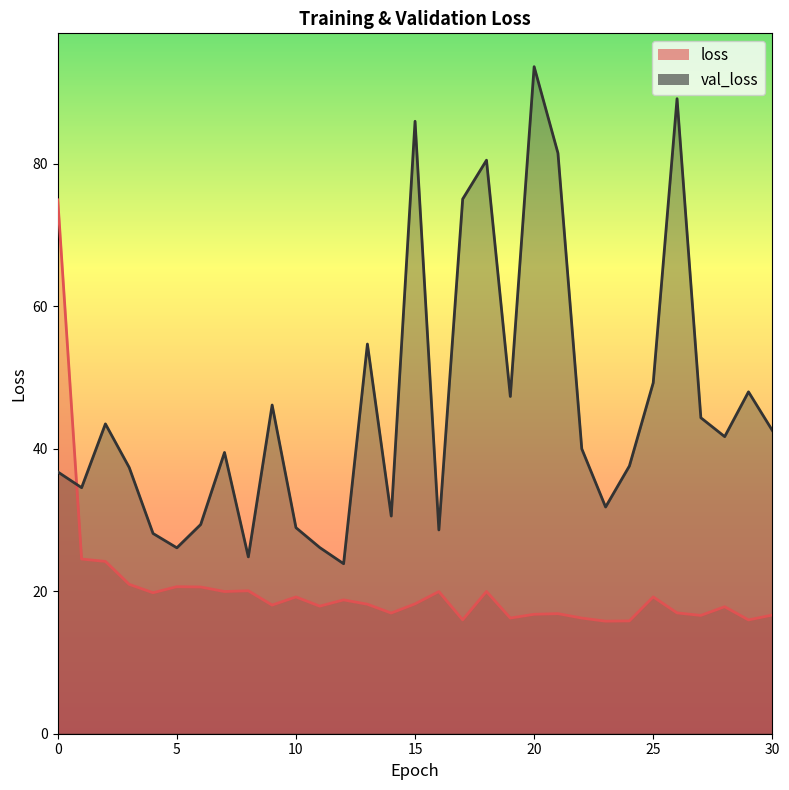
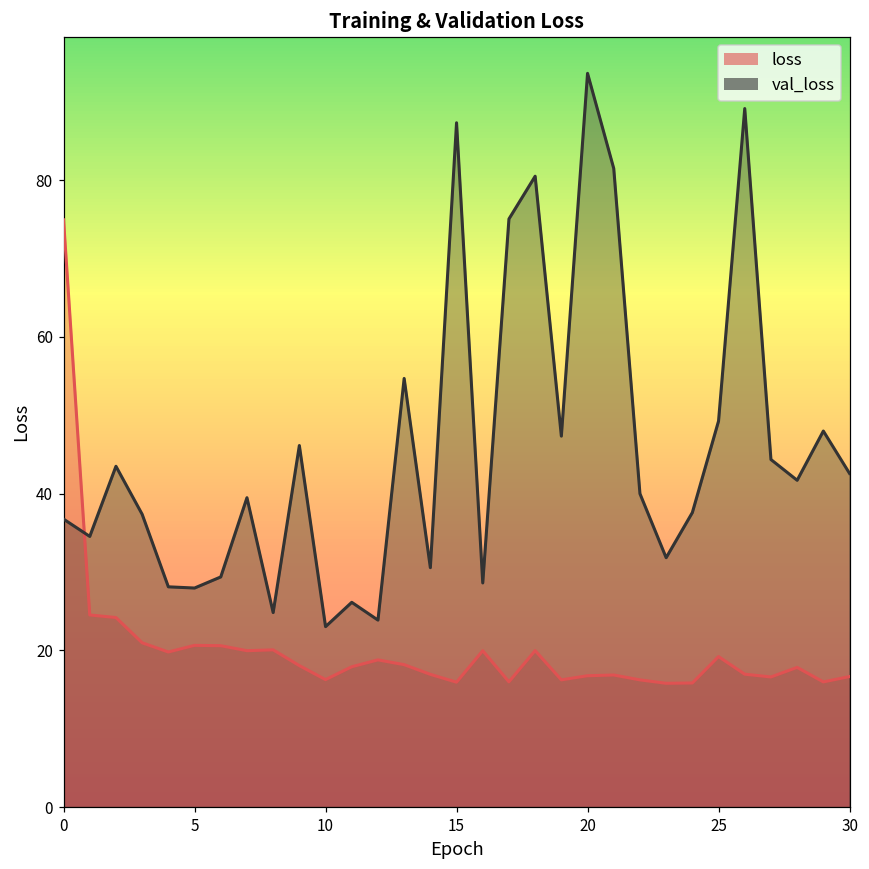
val_loss, 5: 26 -> 28
loss, 10: 19 -> 16
val_loss, 10: 29 -> 23
loss, 15: 18 -> 16
val_loss, 15: 86 -> 87
